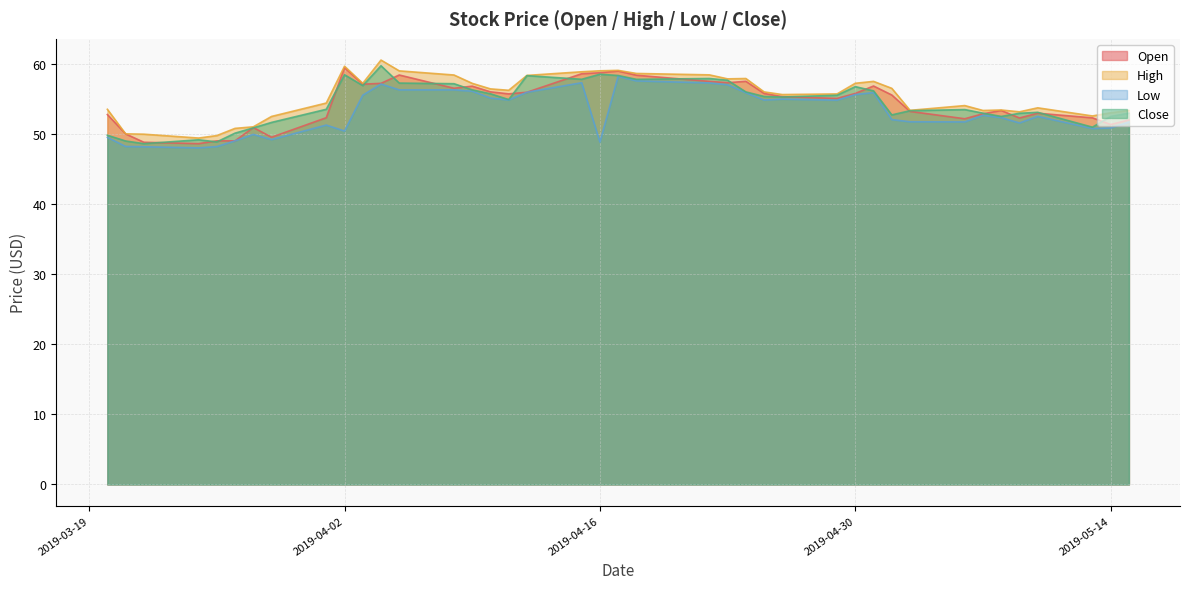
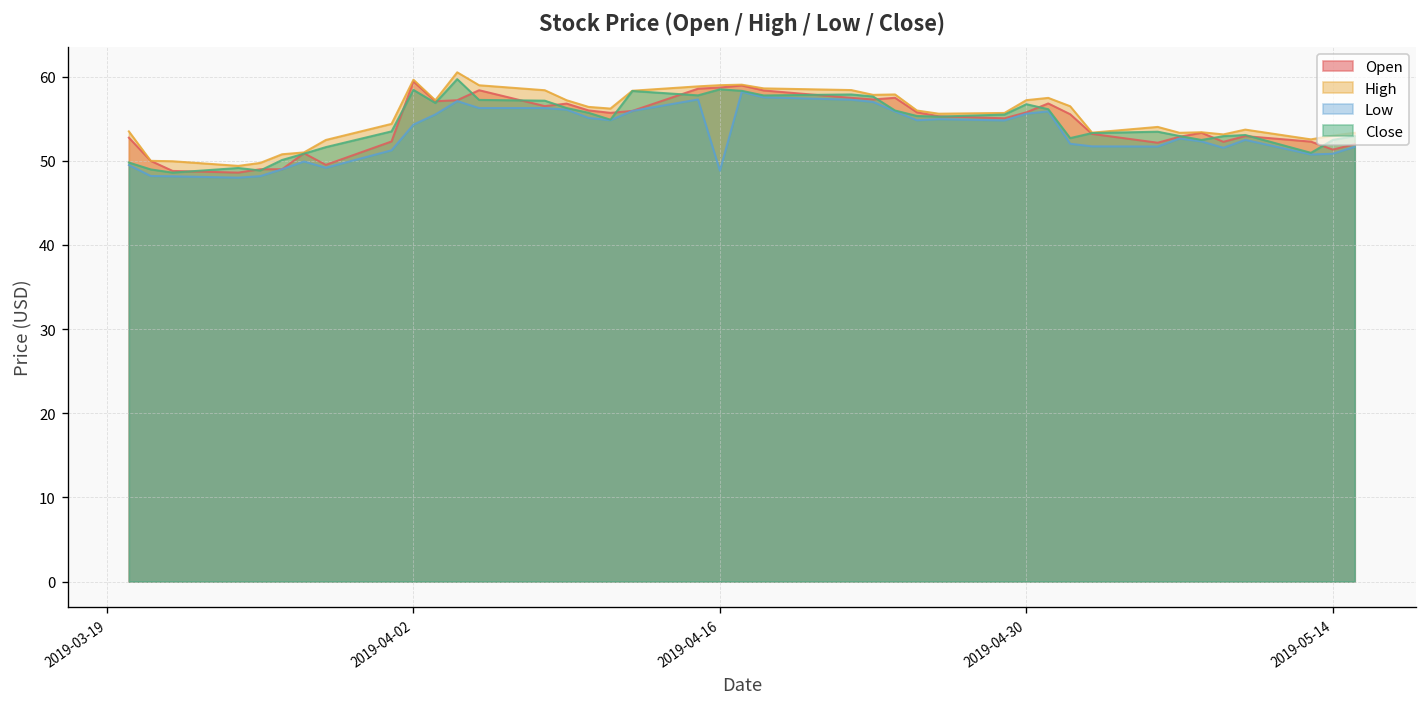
Low, 2019-04-02: 50 -> 54
